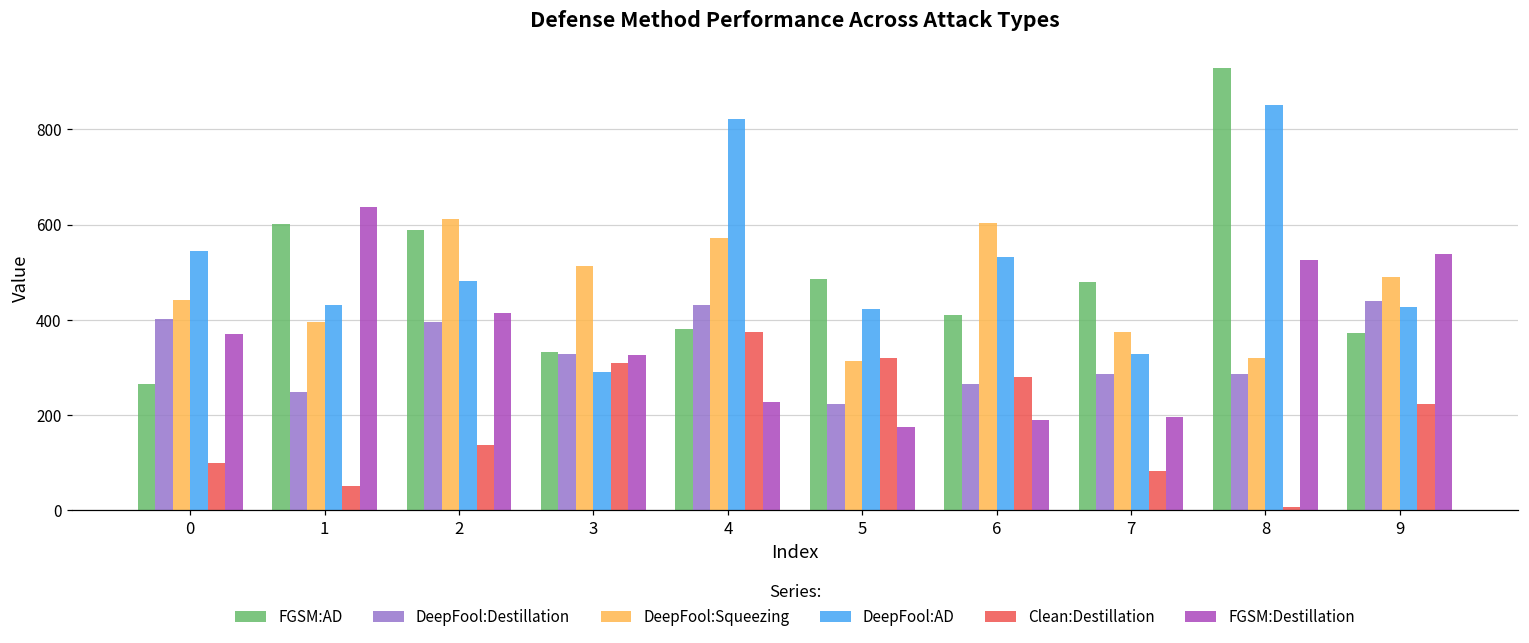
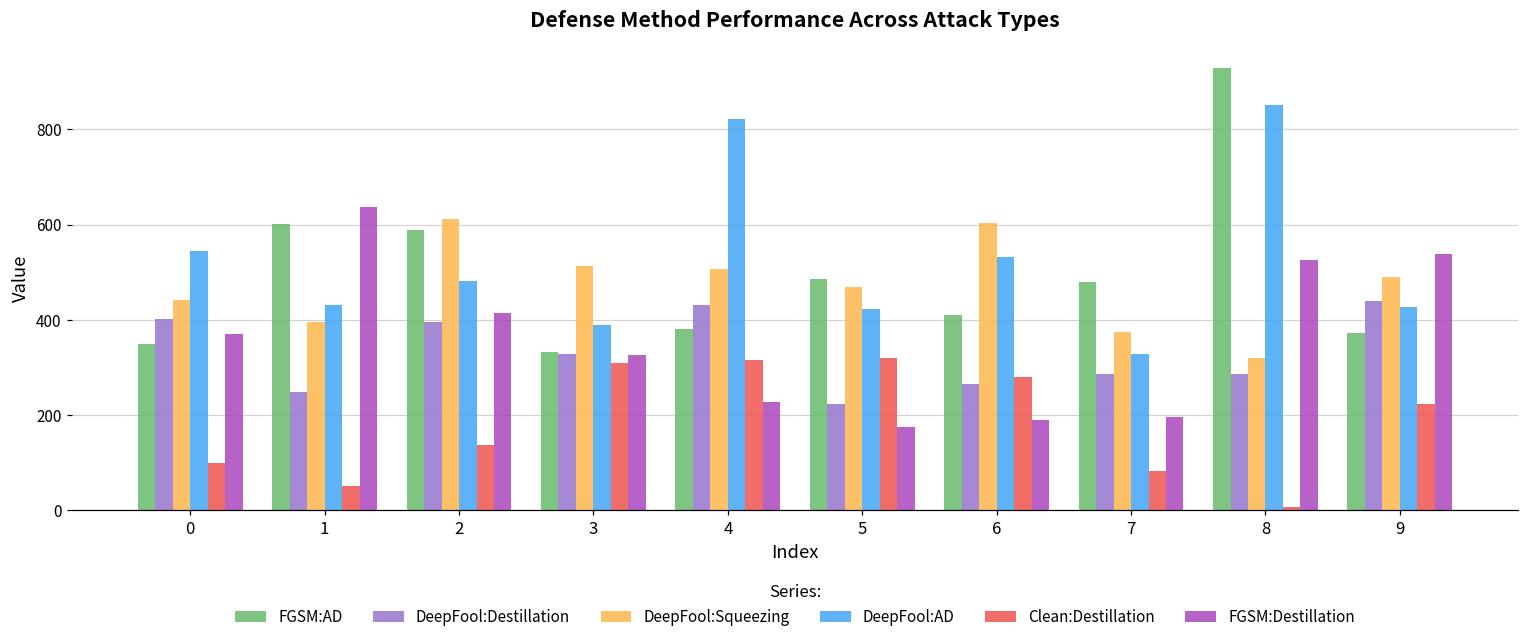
FGSM:AD, 0: 260 -> 350
DeepFool:AD, 3: 290 -> 390
DeepFool:Squeezing, 4: 570 -> 510
Clean:Destillation, 4: 370 -> 320
DeepFool:Squeezing, 5: 310 -> 470
